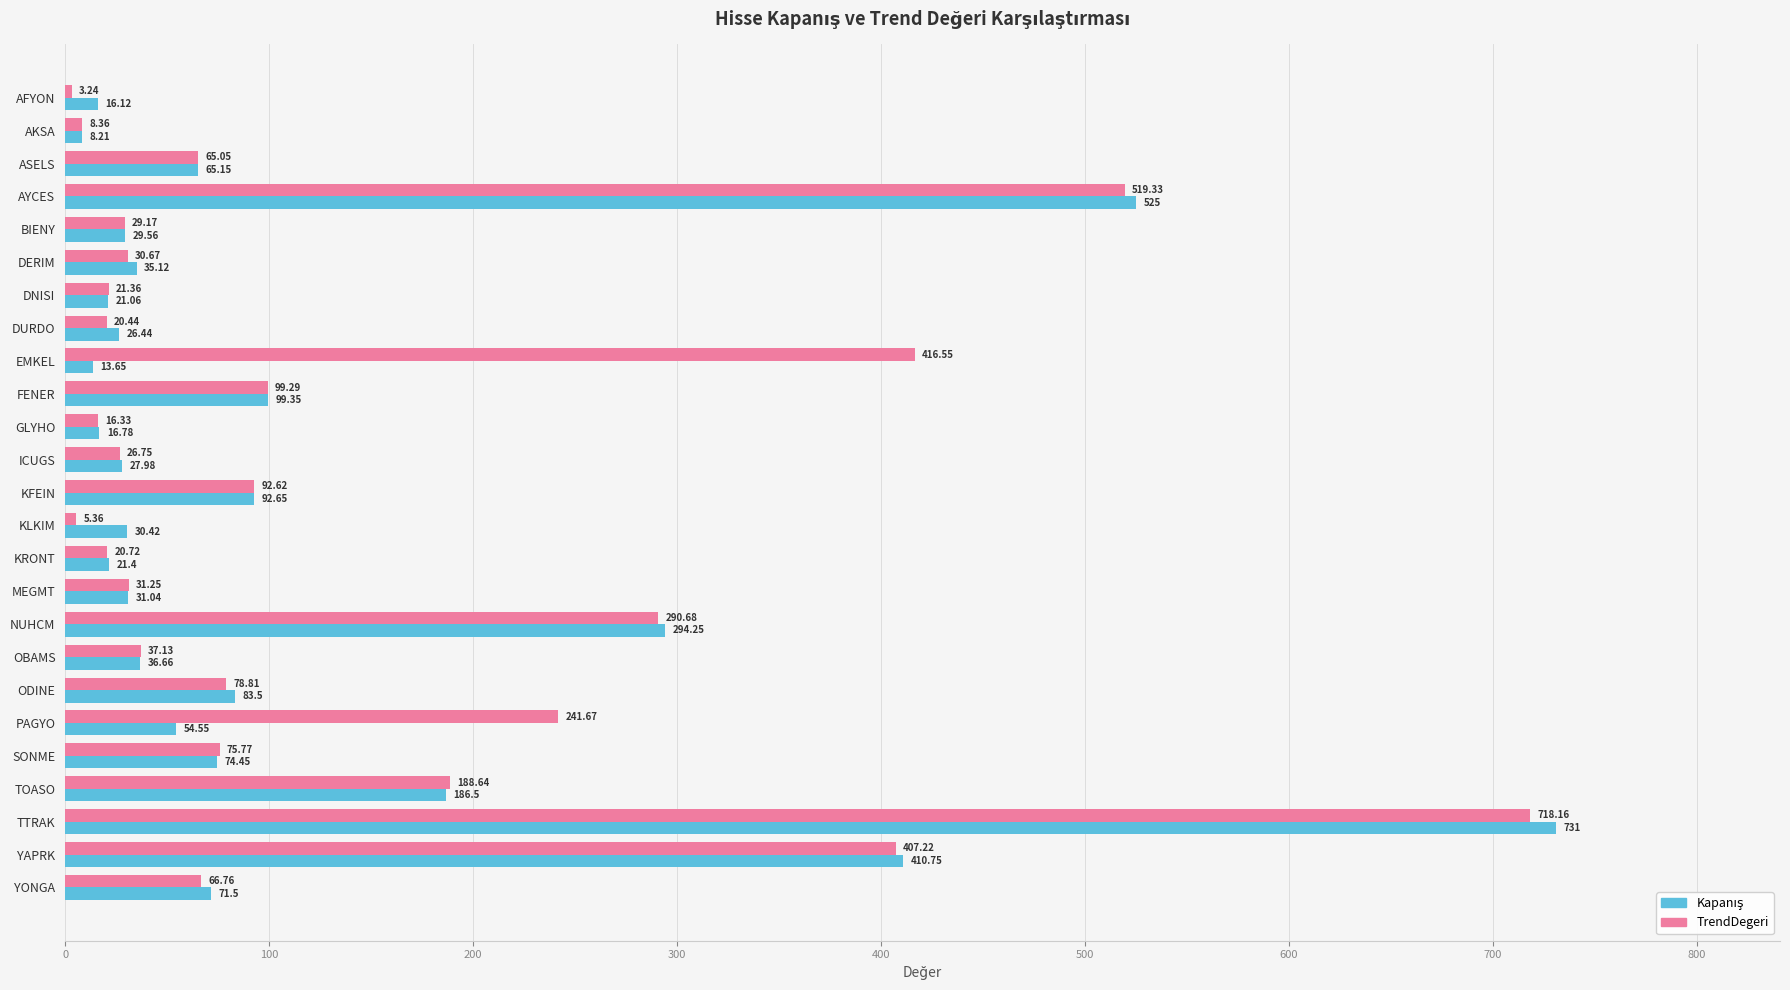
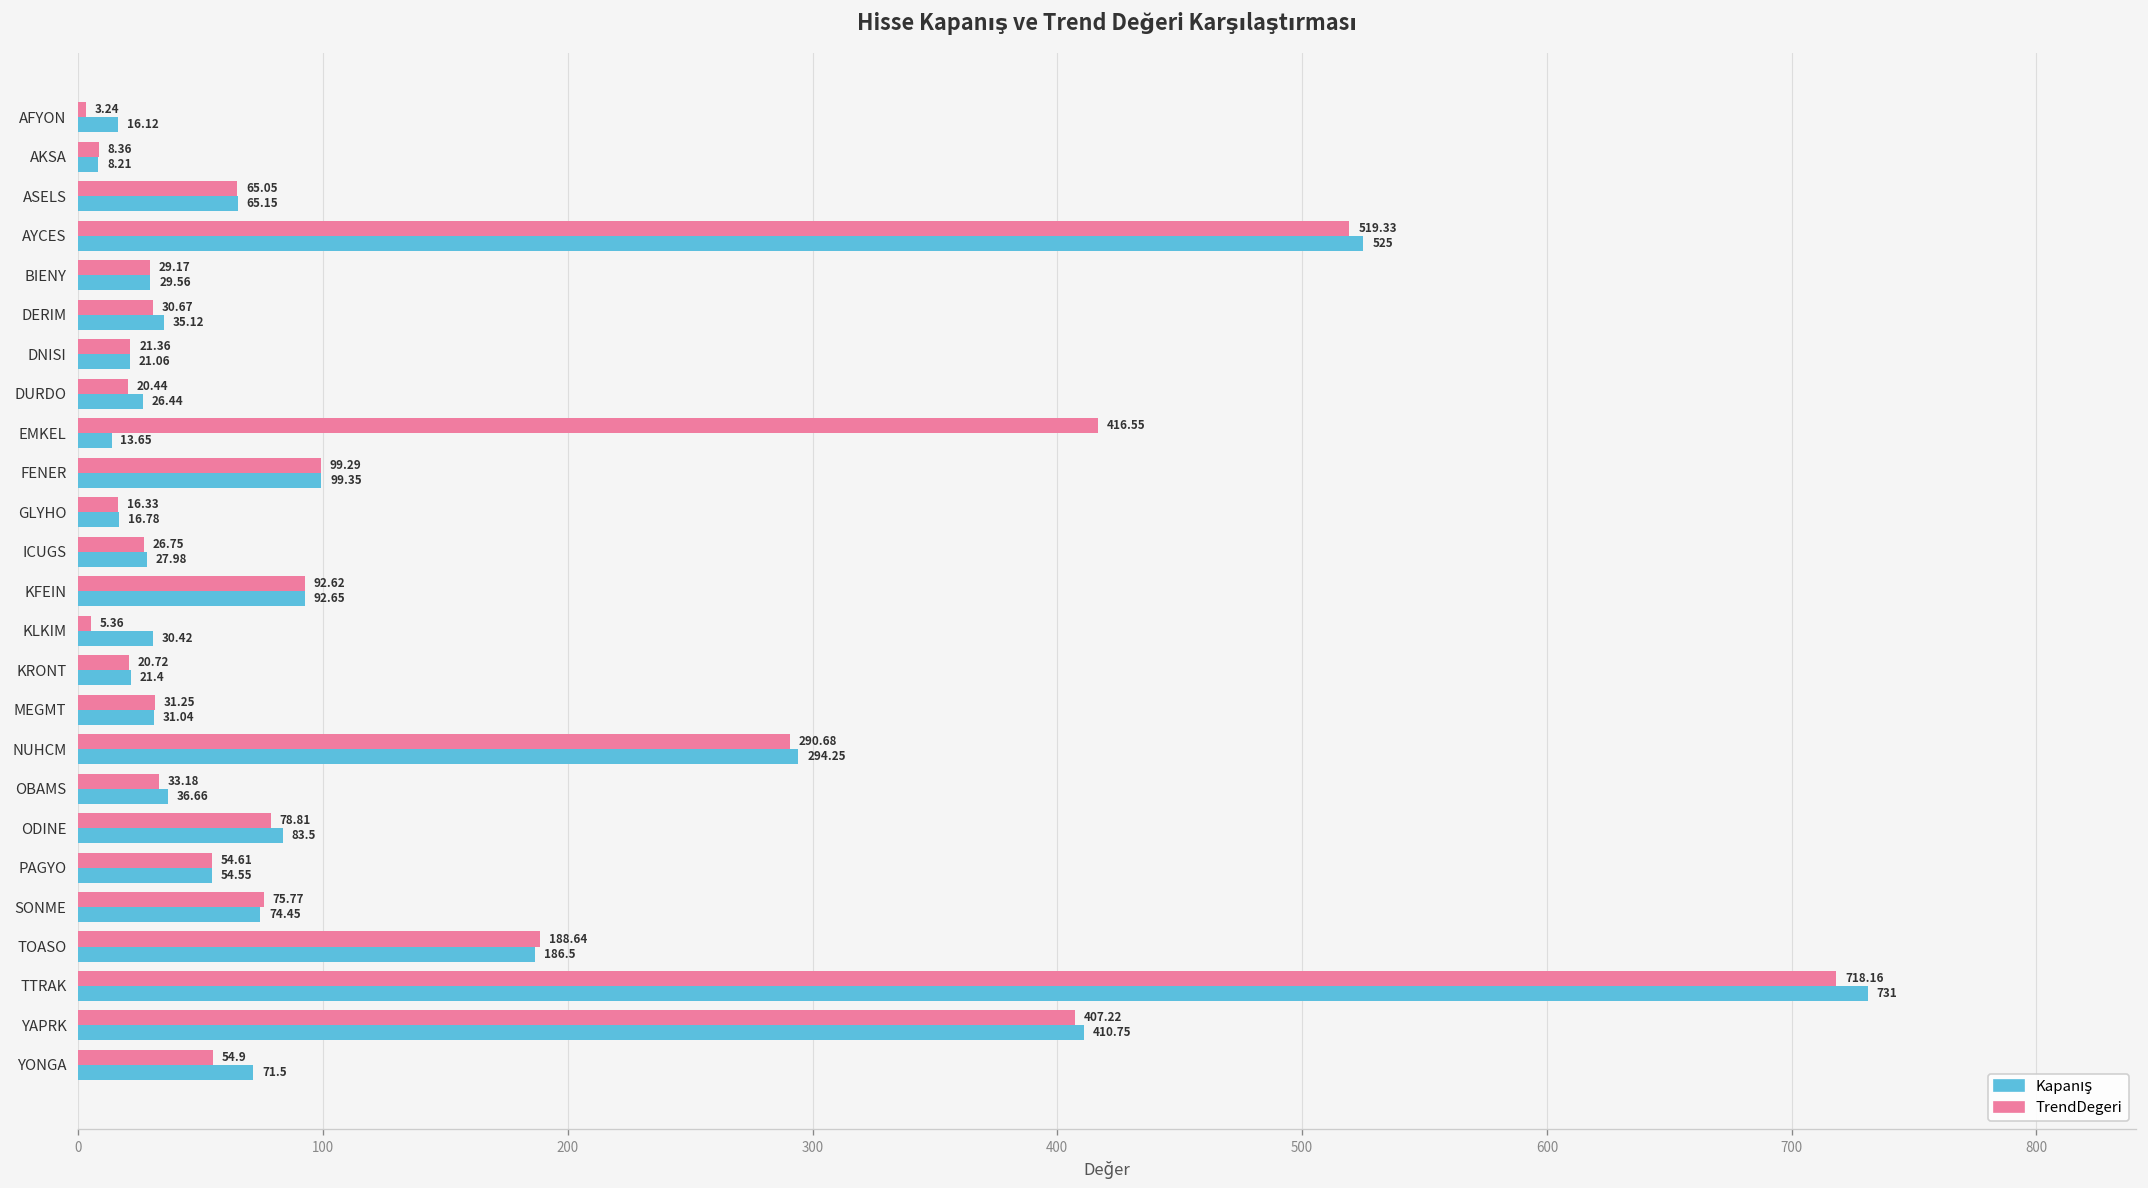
TrendDegeri, OBAMS: 37.13 -> 33.18
TrendDegeri, PAGYO: 241.67 -> 54.61
TrendDegeri, YONGA: 66.76 -> 54.9
